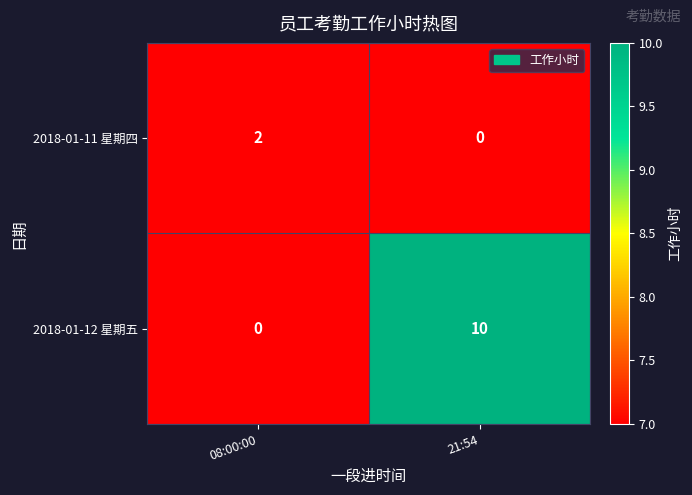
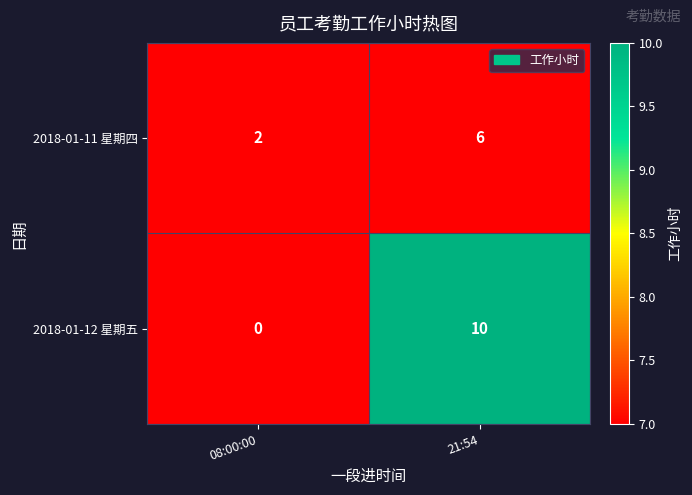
2018-01-11 星期四, 21:54: 0 -> 6
